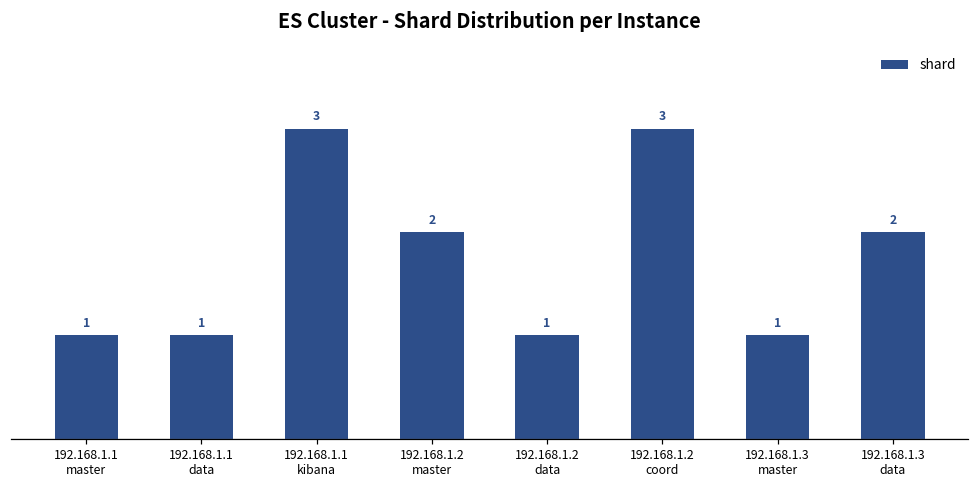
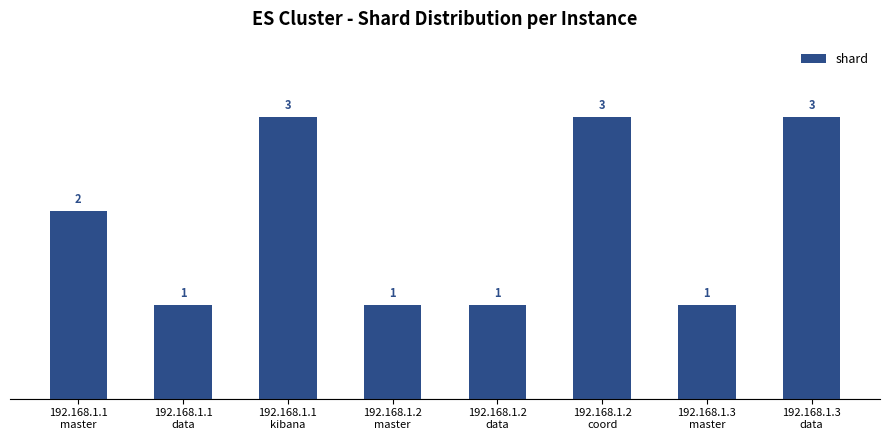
192.168.1.1 master: 1 -> 2
192.168.1.2 master: 2 -> 1
192.168.1.3 data: 2 -> 3
